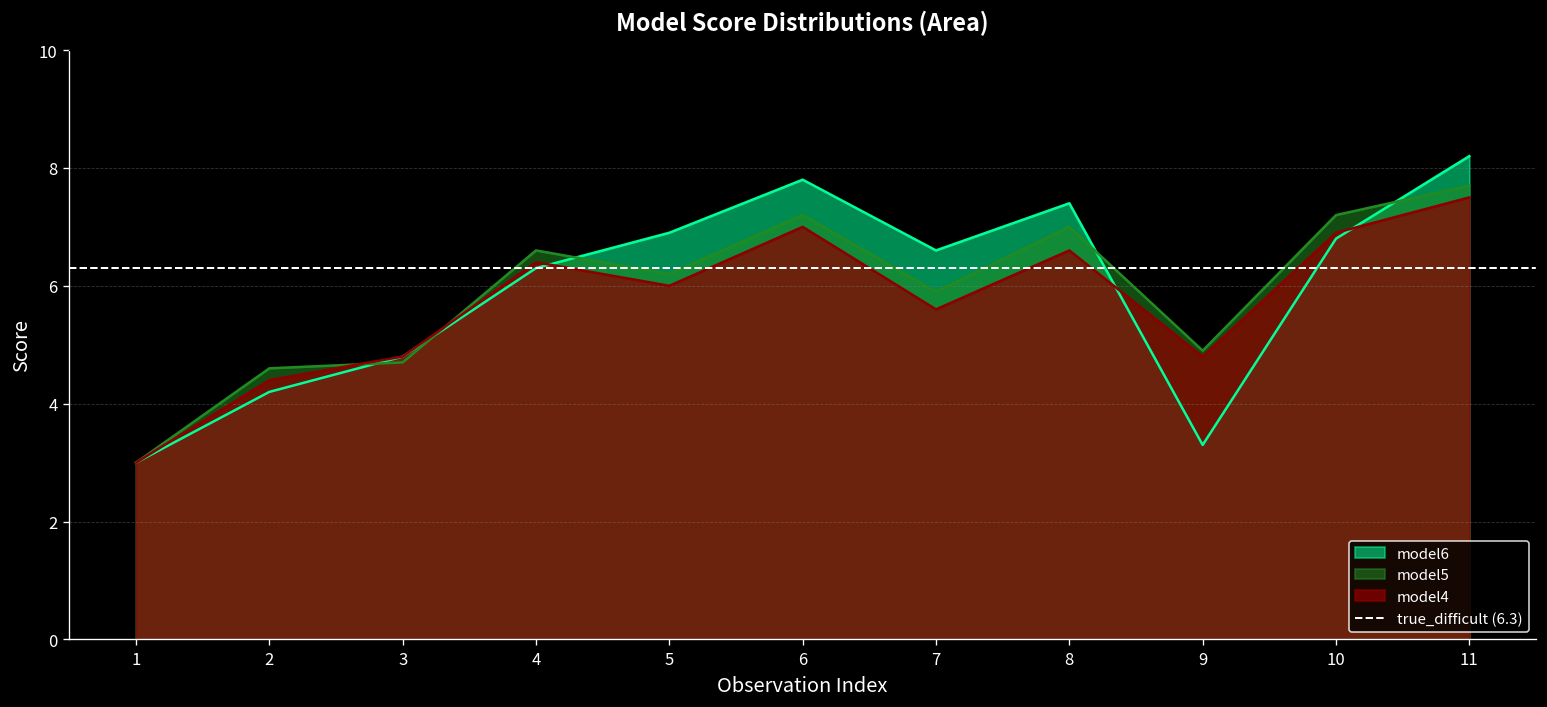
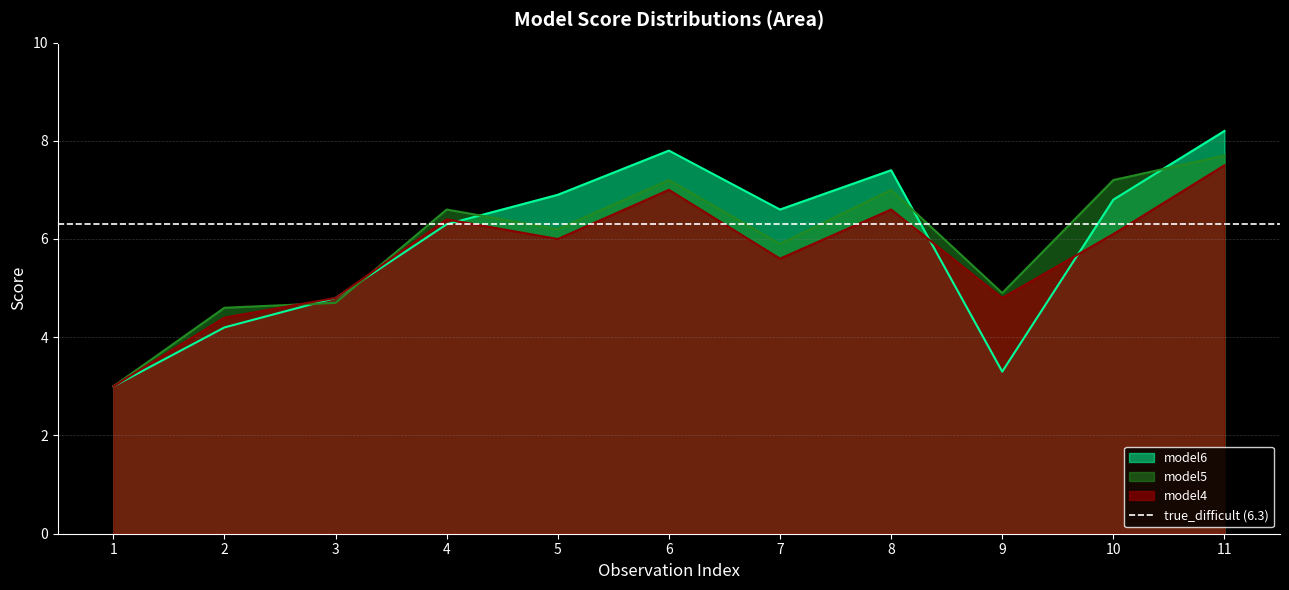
model4, 10: 6.9 -> 6.1
